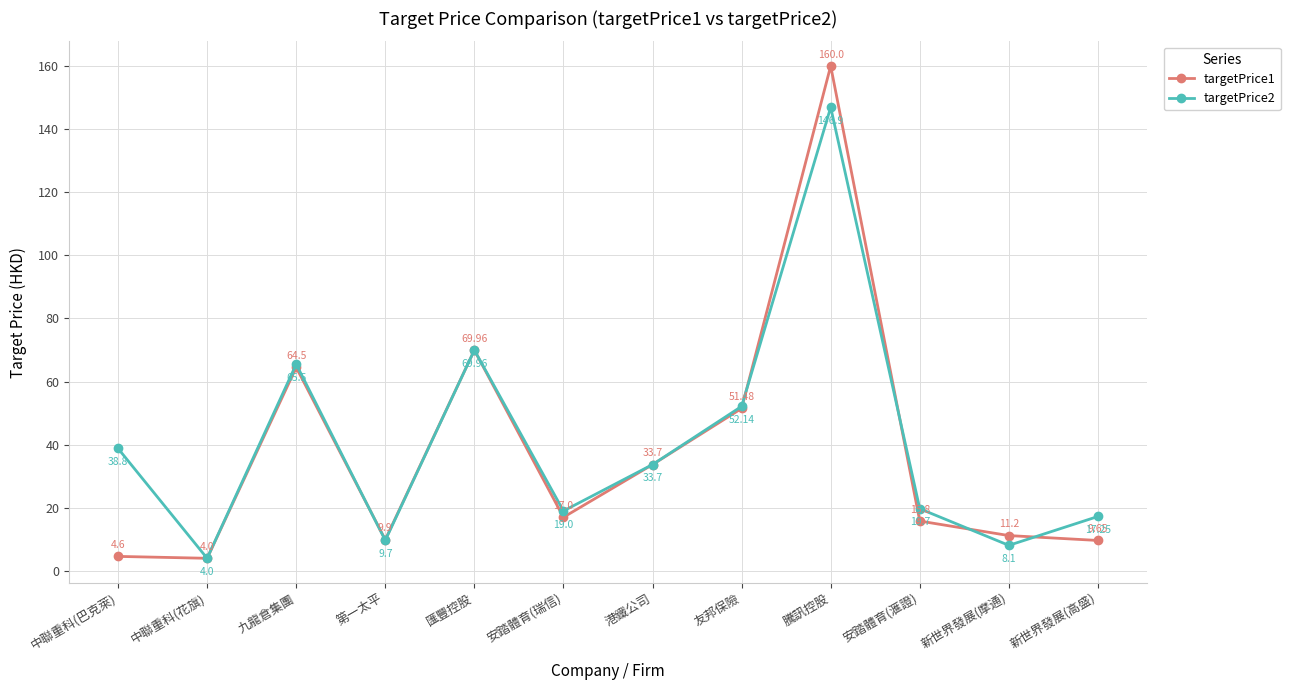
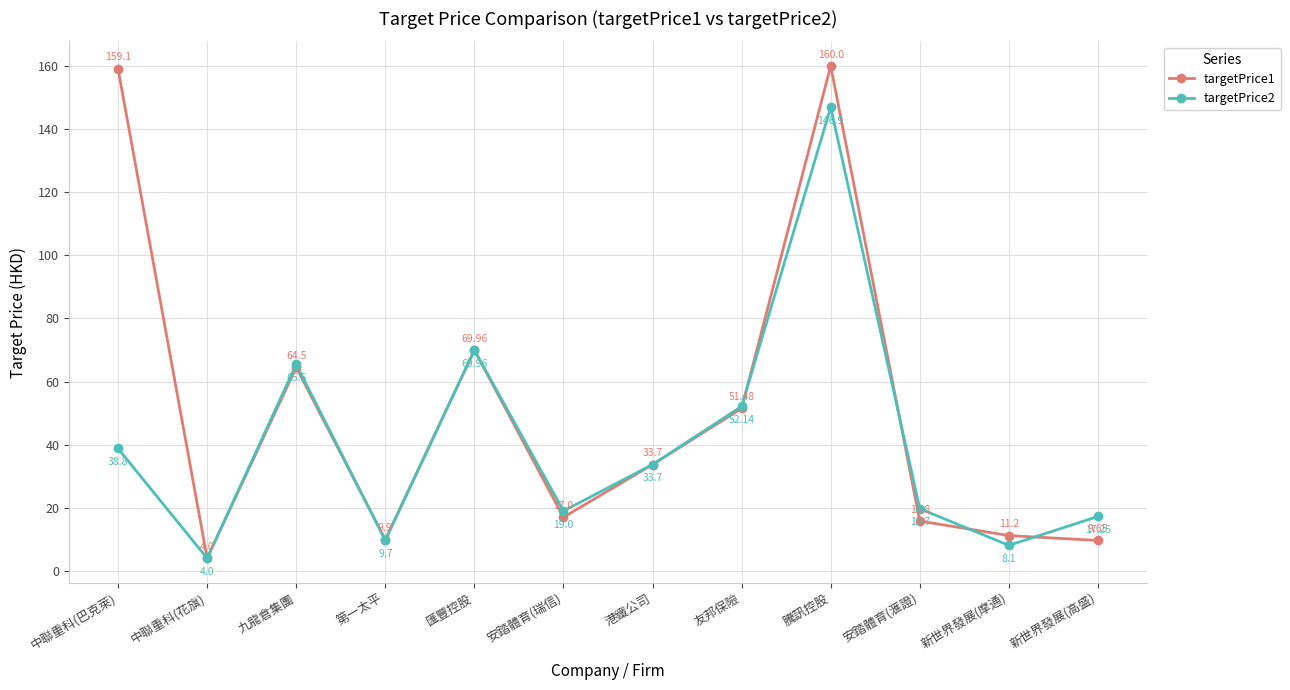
targetPrice1, 中聯重科(巴克萊): 4.6 -> 159.1
